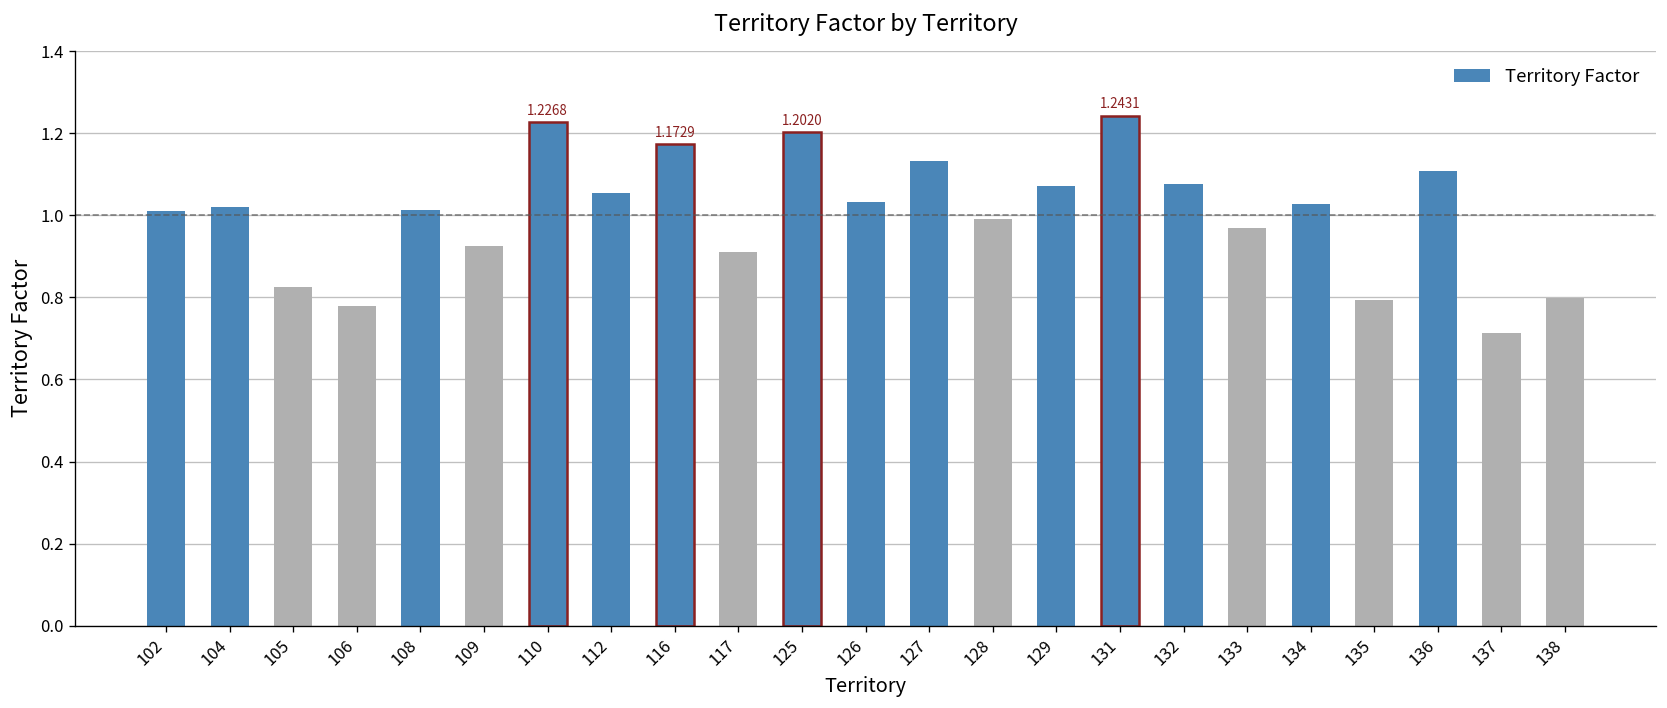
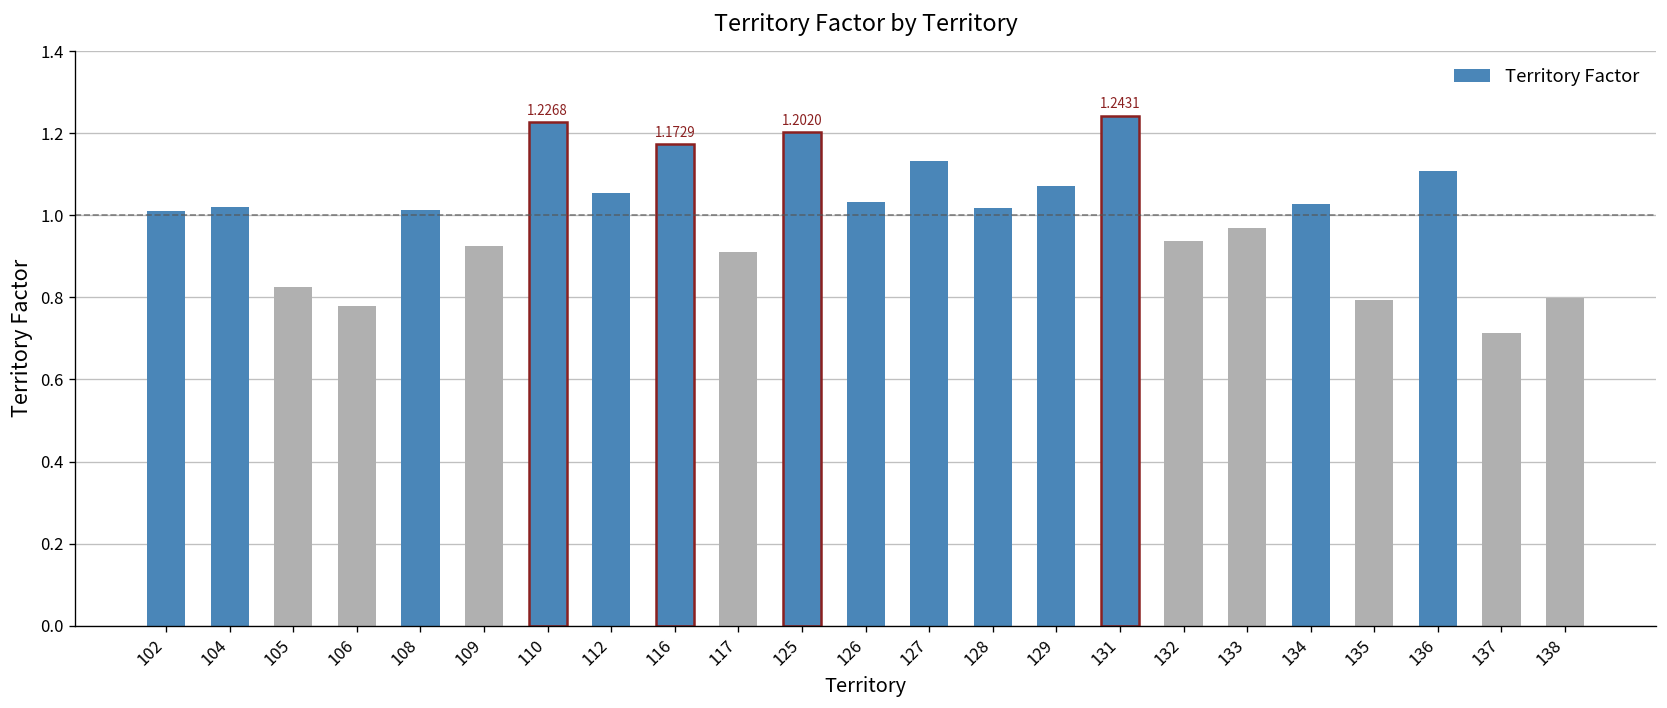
128: 0.99 -> 1.02
132: 1.08 -> 0.94
